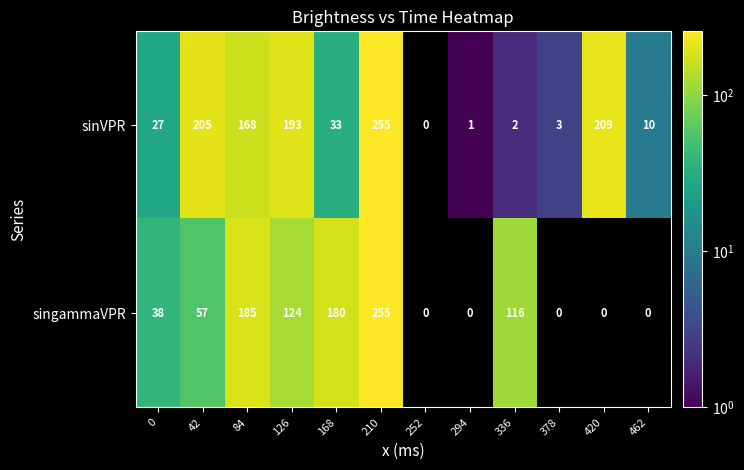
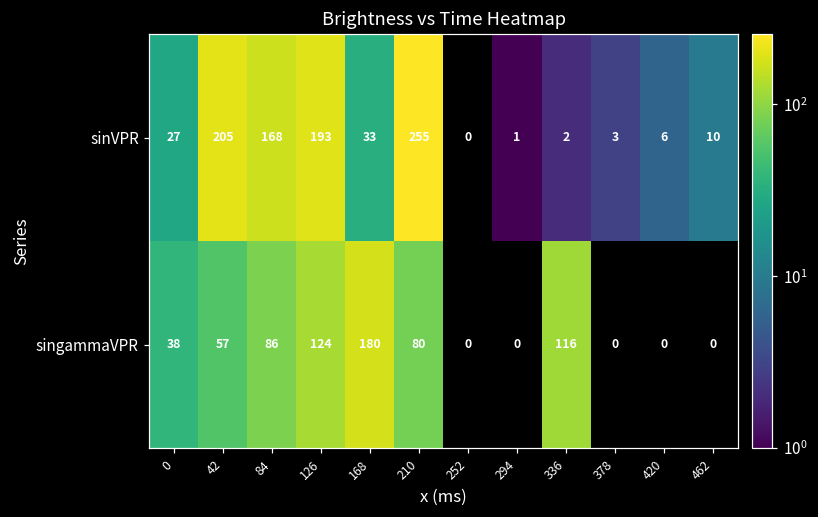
sinVPR, 420: 209 -> 6
singammaVPR, 84: 185 -> 86
singammaVPR, 210: 255 -> 80
